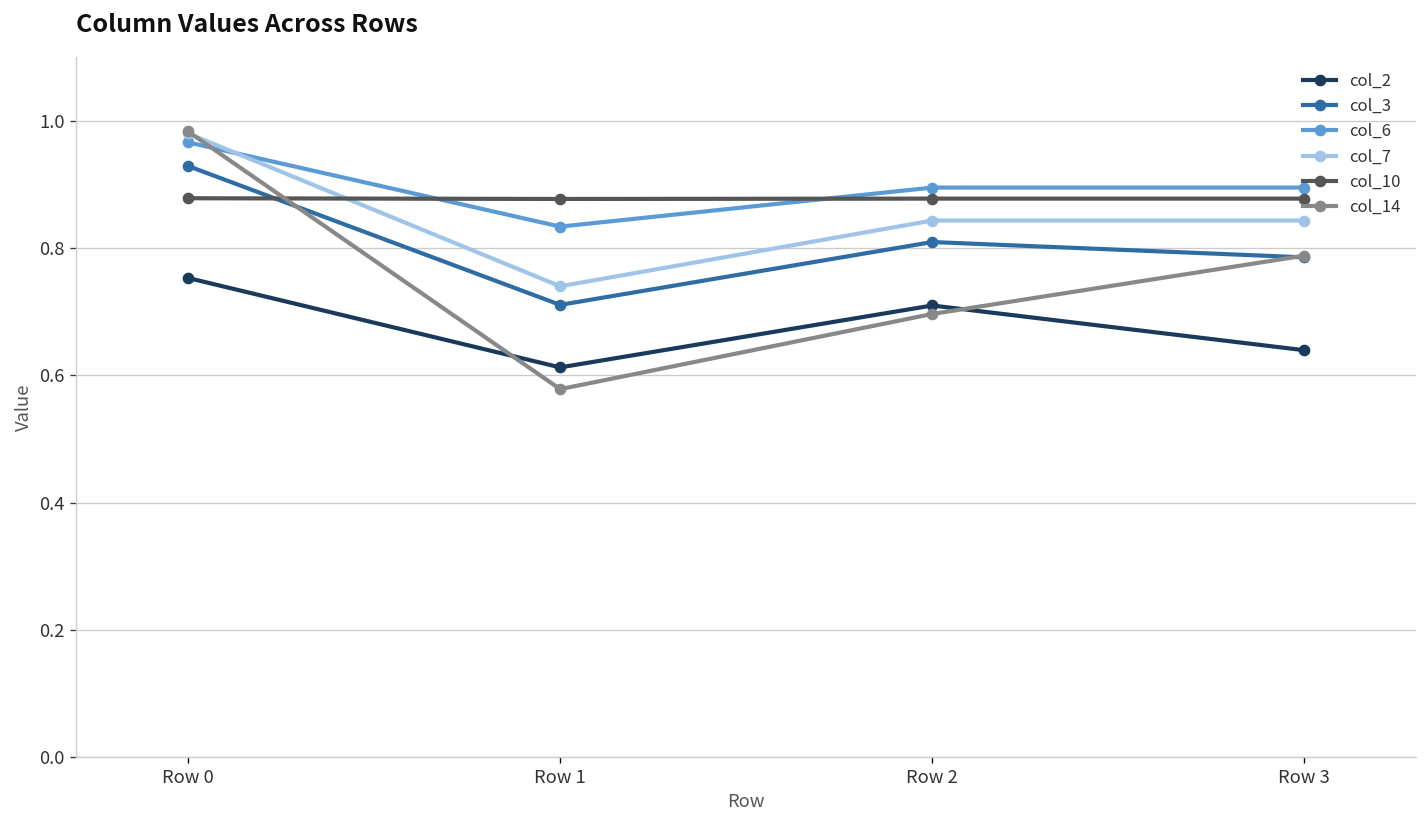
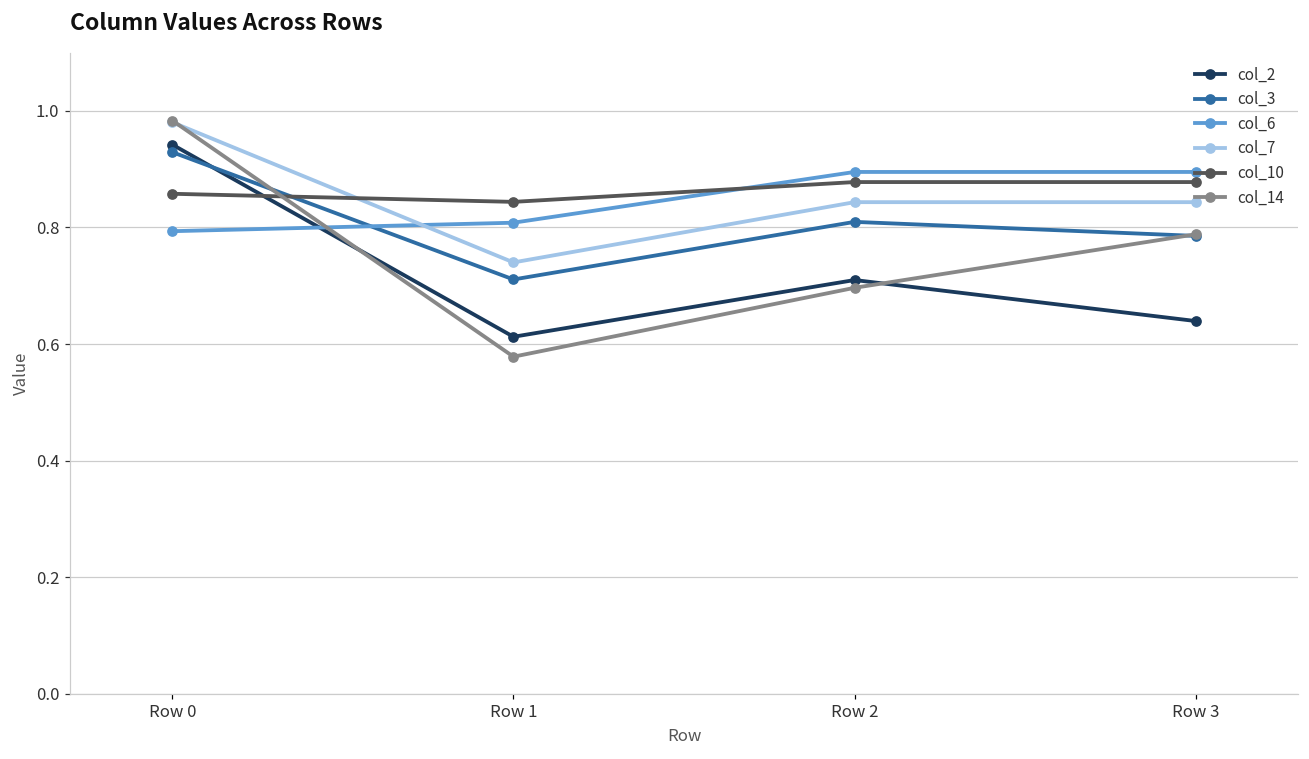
col_2, Row 0: 0.75 -> 0.94
col_6, Row 0: 0.97 -> 0.79
col_10, Row 0: 0.88 -> 0.86
col_6, Row 1: 0.83 -> 0.81
col_10, Row 1: 0.88 -> 0.84
